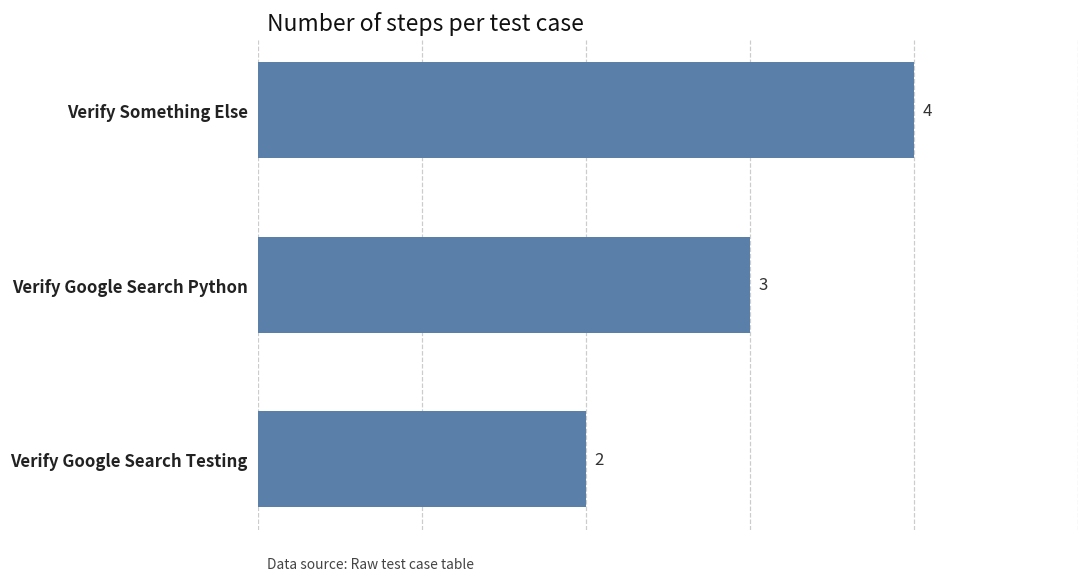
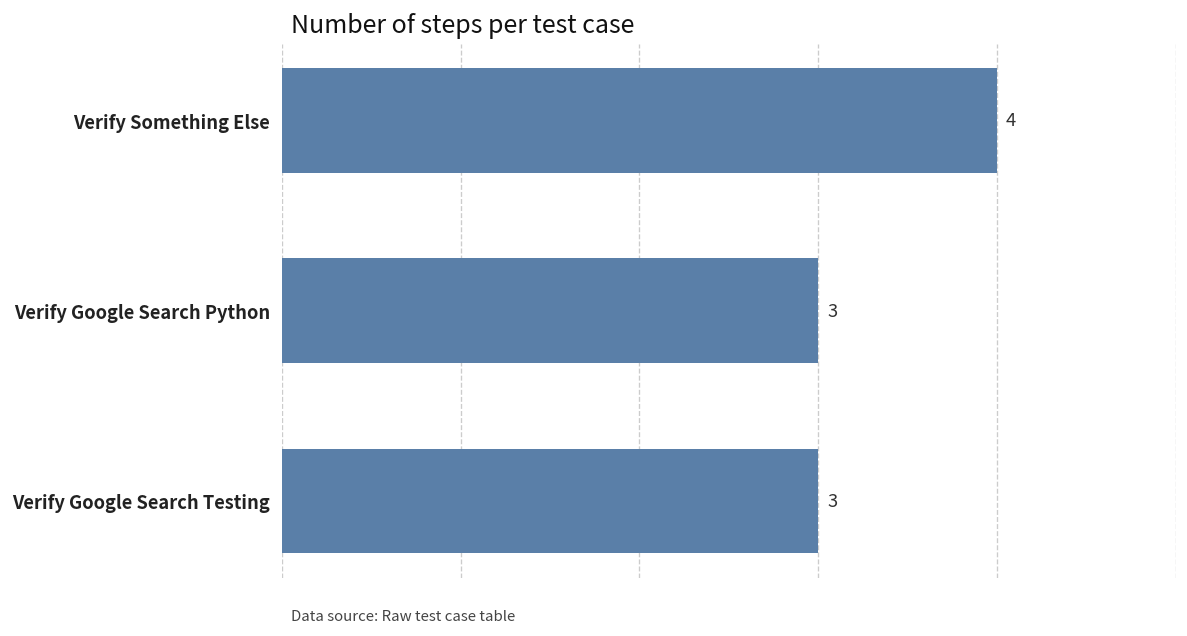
Verify Google Search Testing: 2 -> 3
